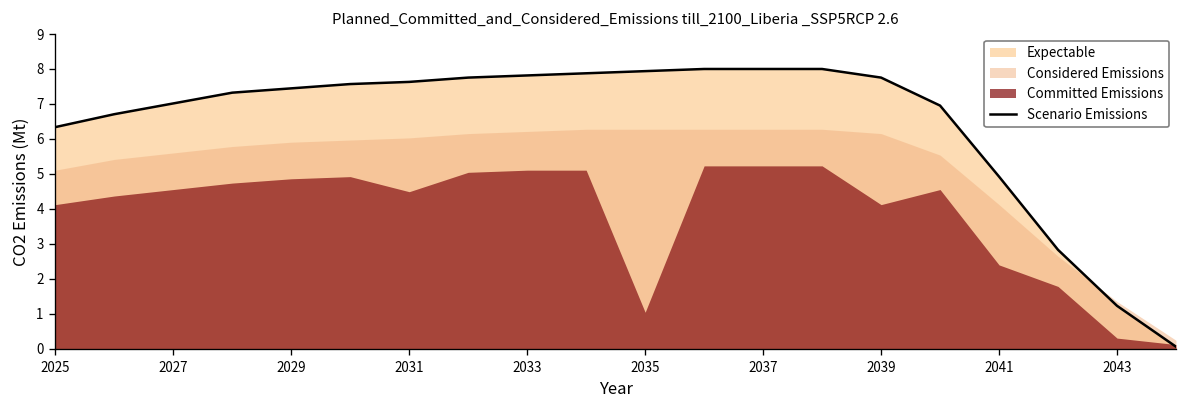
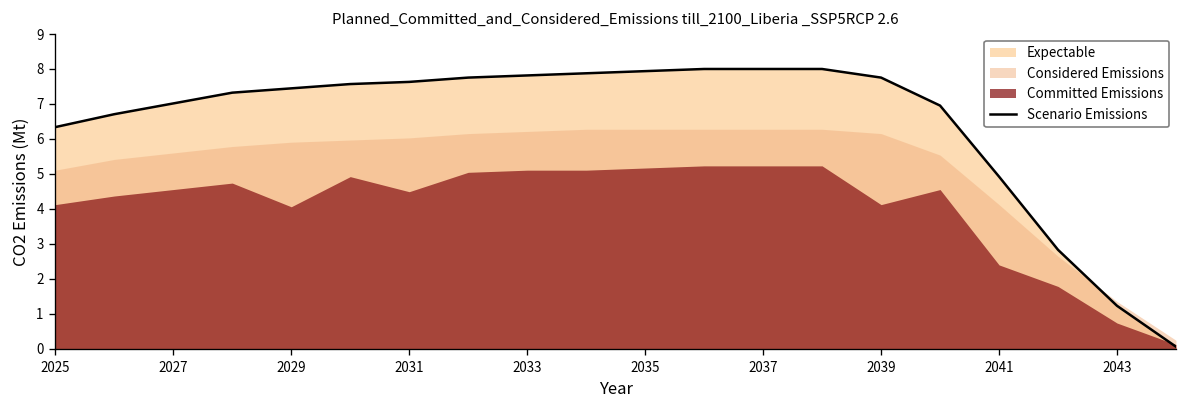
Committed Emissions, 2029: 4.9 -> 4.1
Committed Emissions, 2035: 1.0 -> 5.2
Committed Emissions, 2043: 0.3 -> 0.7
